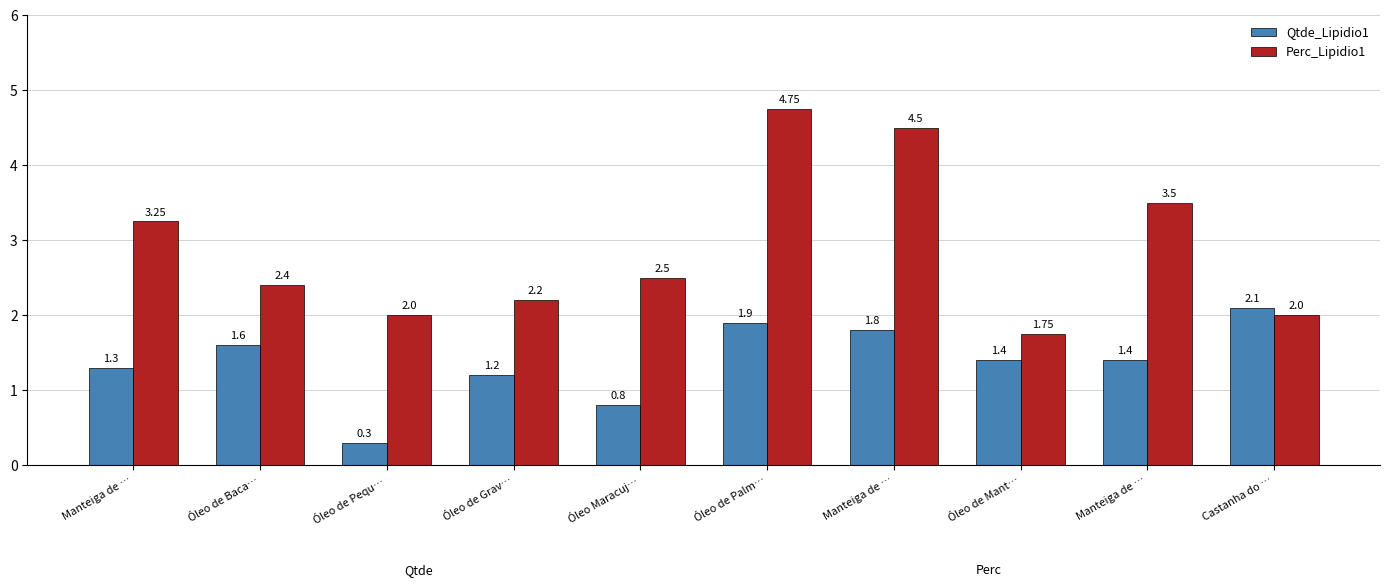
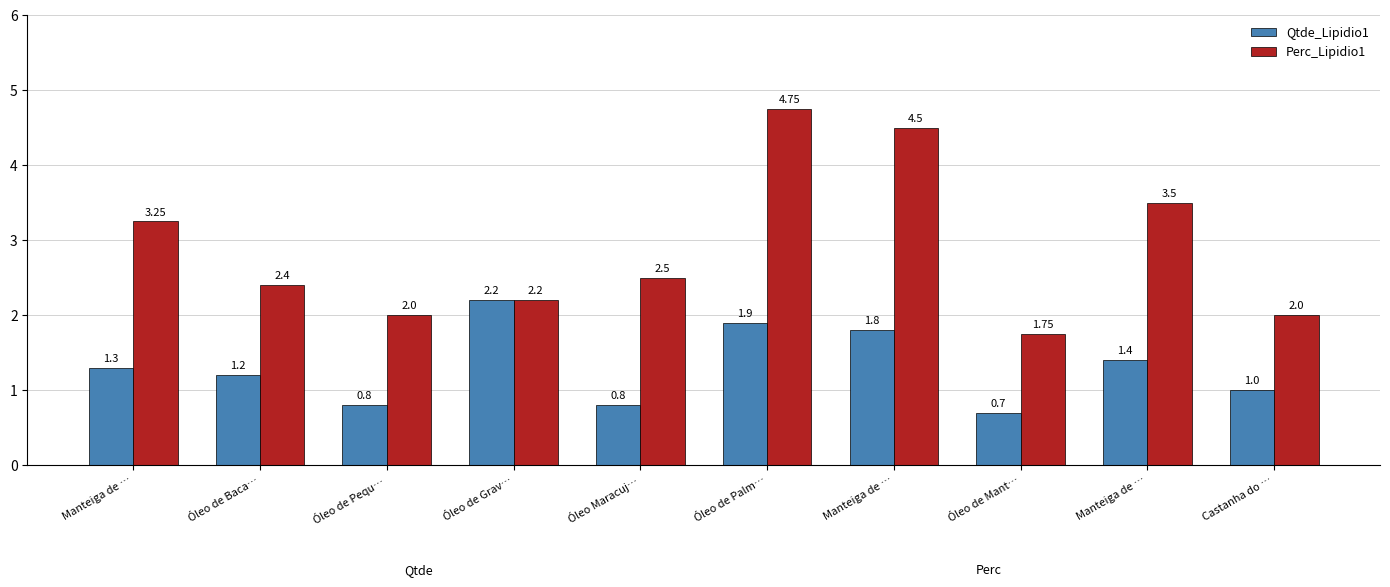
Qtde_Lipidio1, Óleo de Baca…: 1.6 -> 1.2
Qtde_Lipidio1, Óleo de Pequ…: 0.3 -> 0.8
Qtde_Lipidio1, Óleo de Grav…: 1.2 -> 2.2
Qtde_Lipidio1, Óleo de Mant…: 1.4 -> 0.7
Qtde_Lipidio1, Castanha do …: 2.1 -> 1.0
